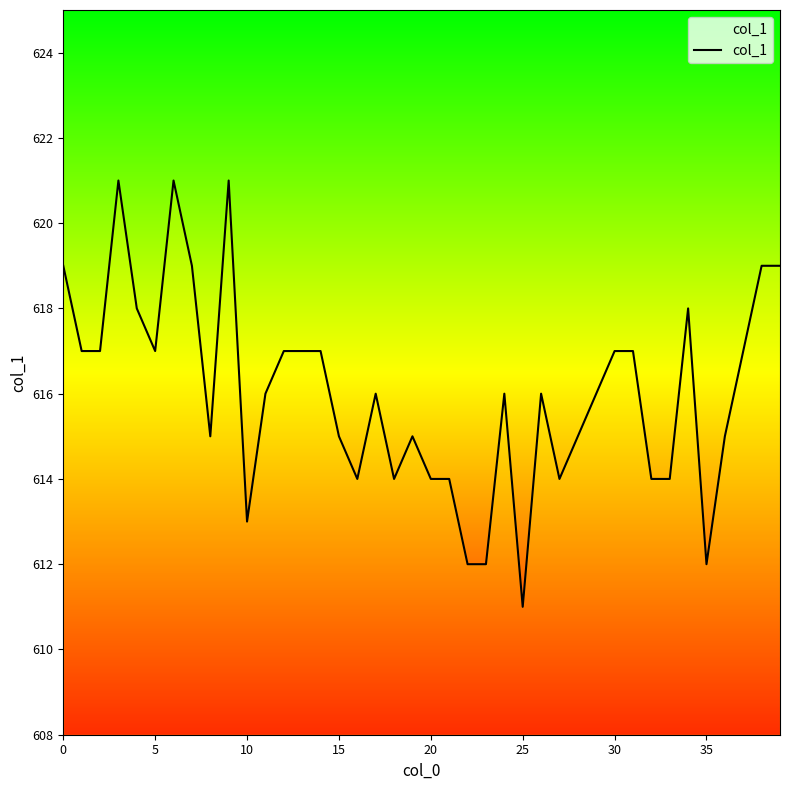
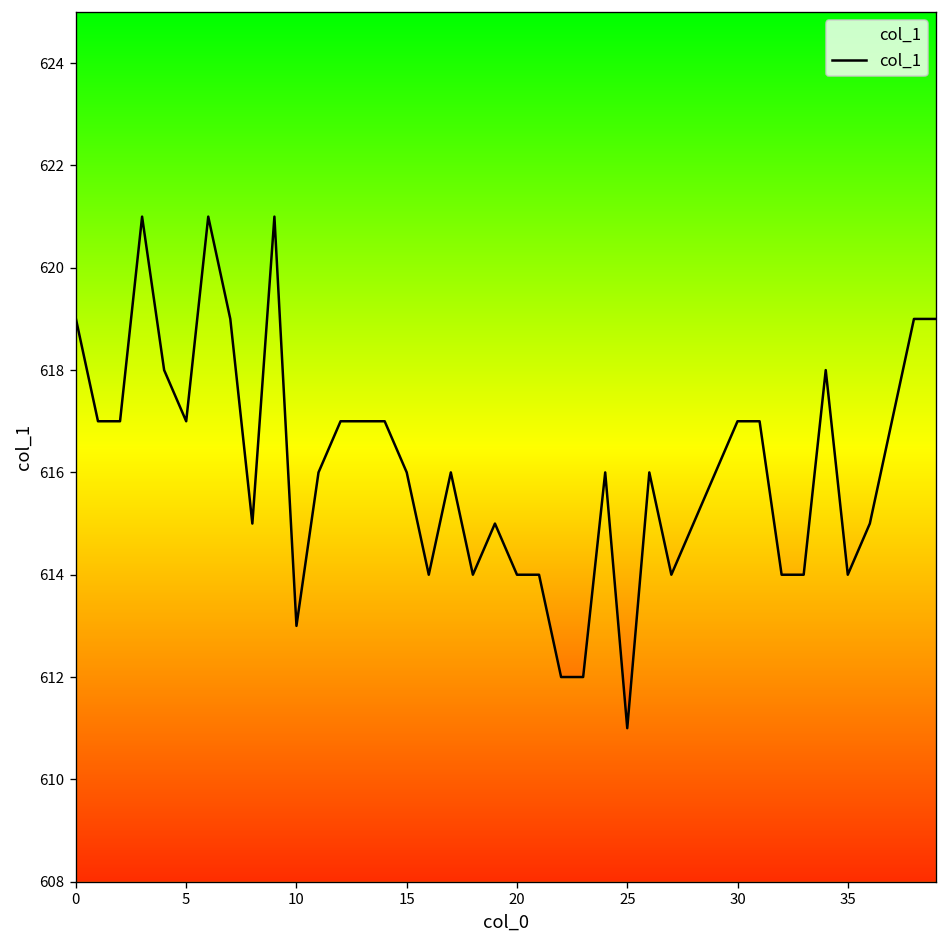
15: 615 -> 616
35: 612 -> 614
